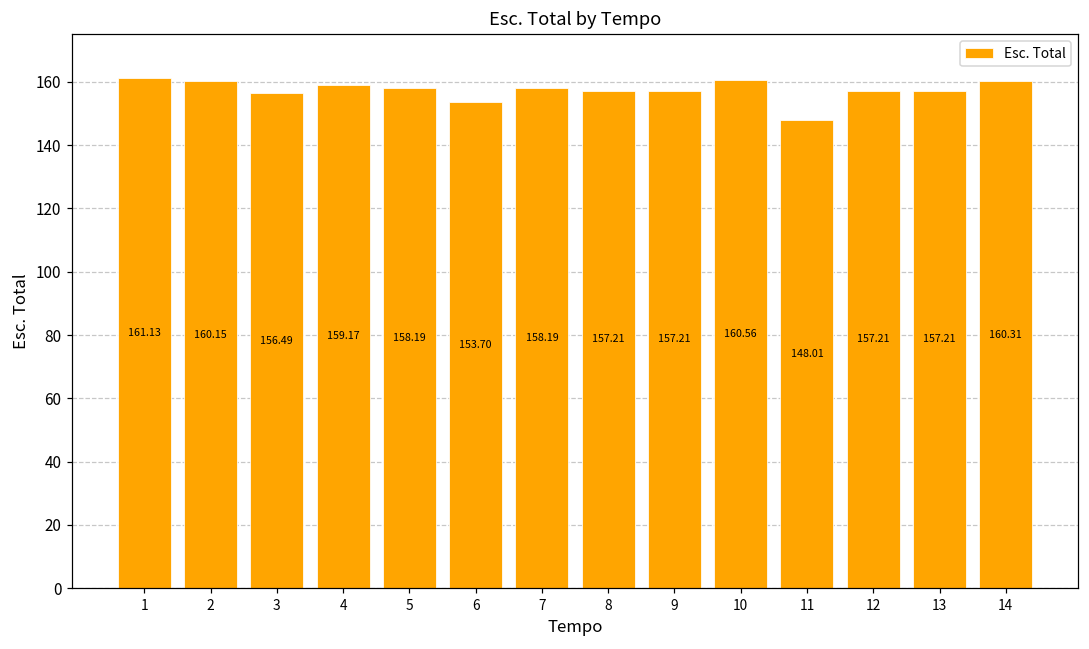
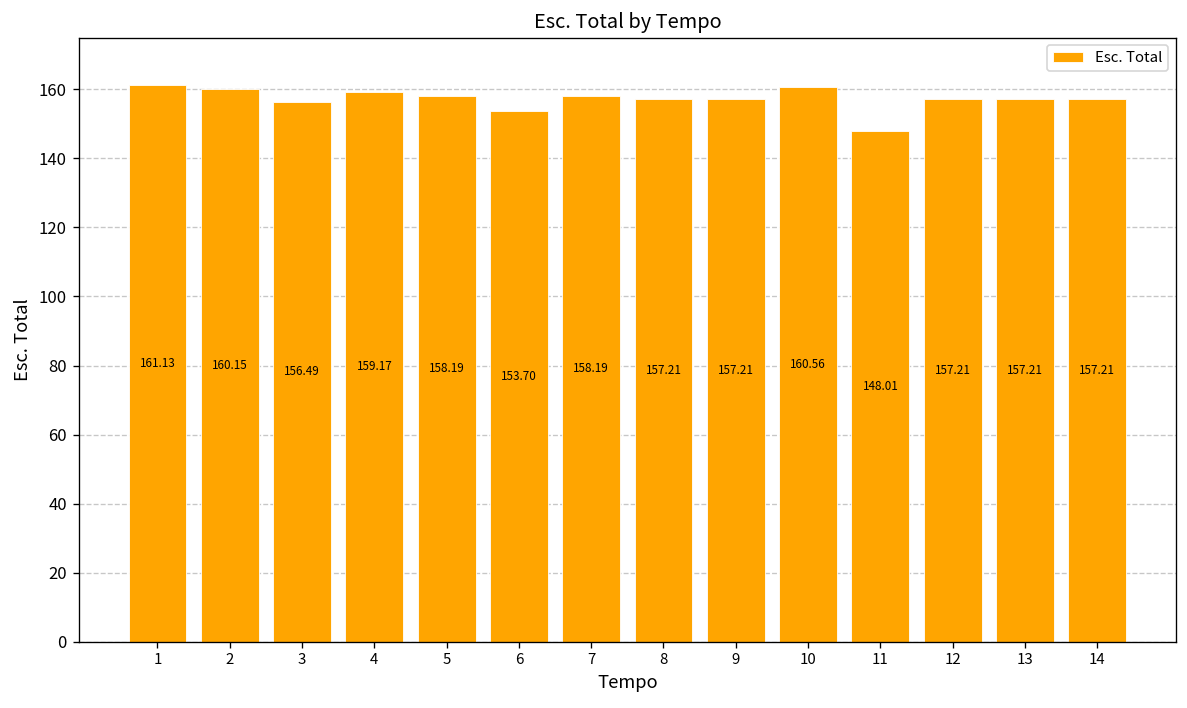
14: 160.31 -> 157.21
